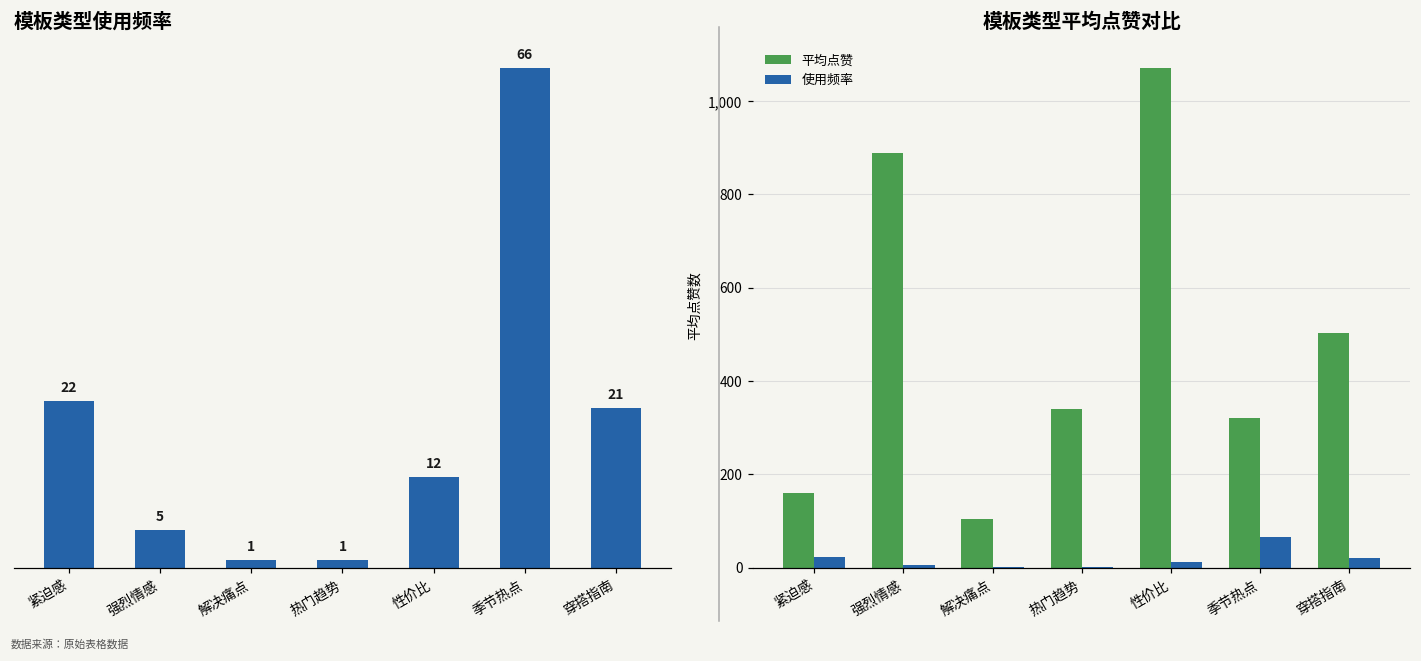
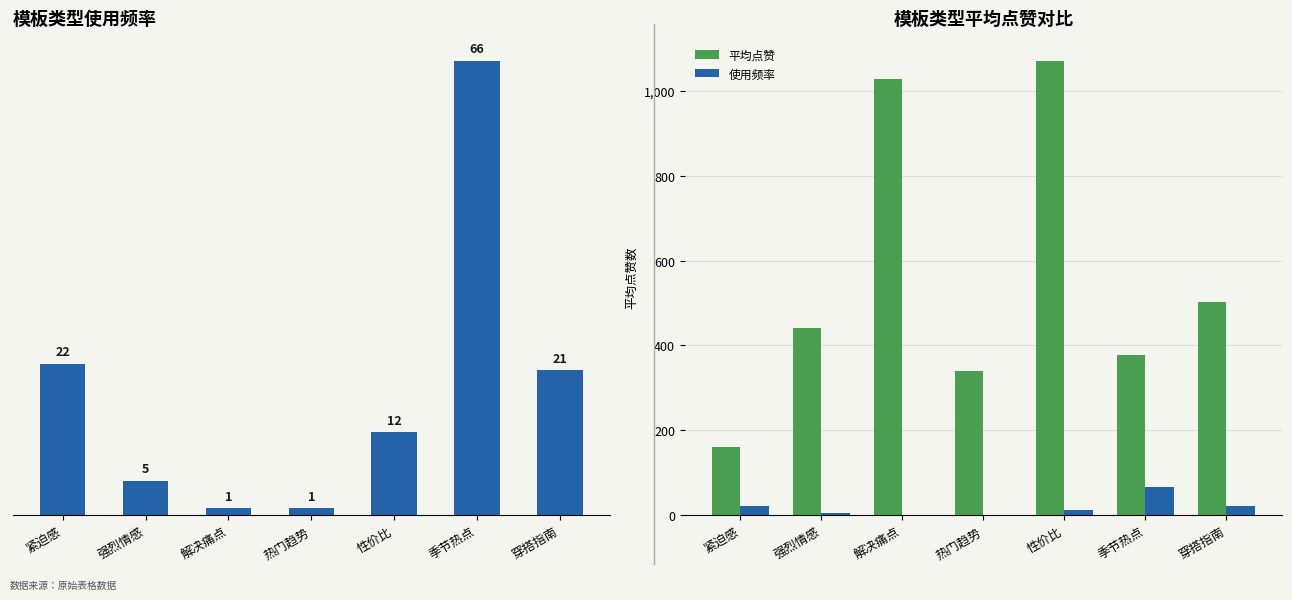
模板类型平均点赞对比, 平均点赞, 强烈情感: 890 -> 440
模板类型平均点赞对比, 平均点赞, 解决痛点: 100 -> 1,030
模板类型平均点赞对比, 平均点赞, 季节热点: 320 -> 380
